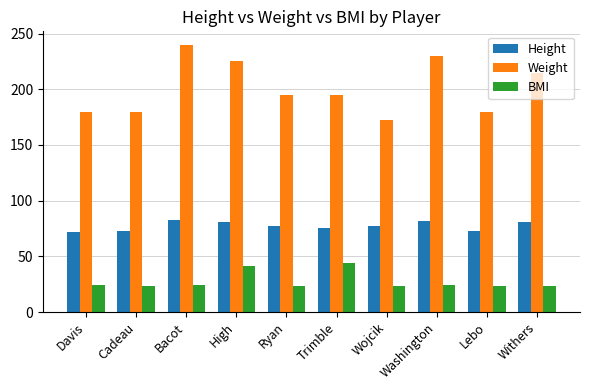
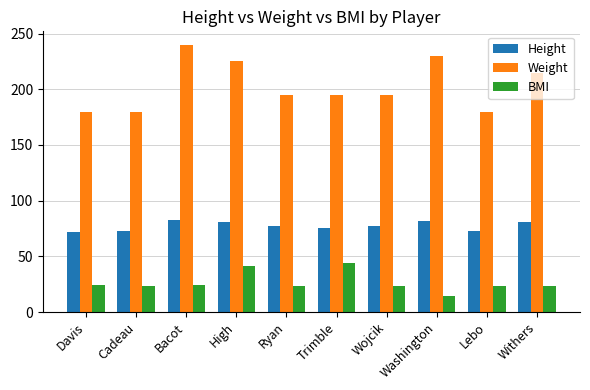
Weight, Wojcik: 172 -> 195
BMI, Washington: 24 -> 14
